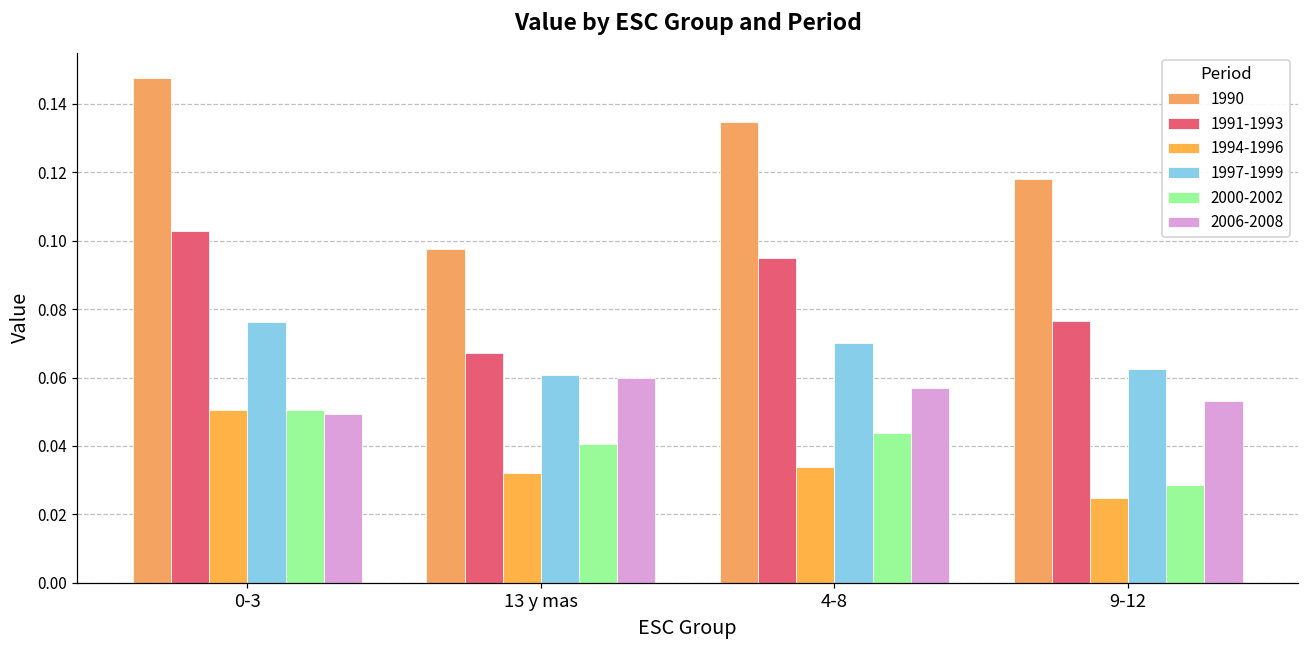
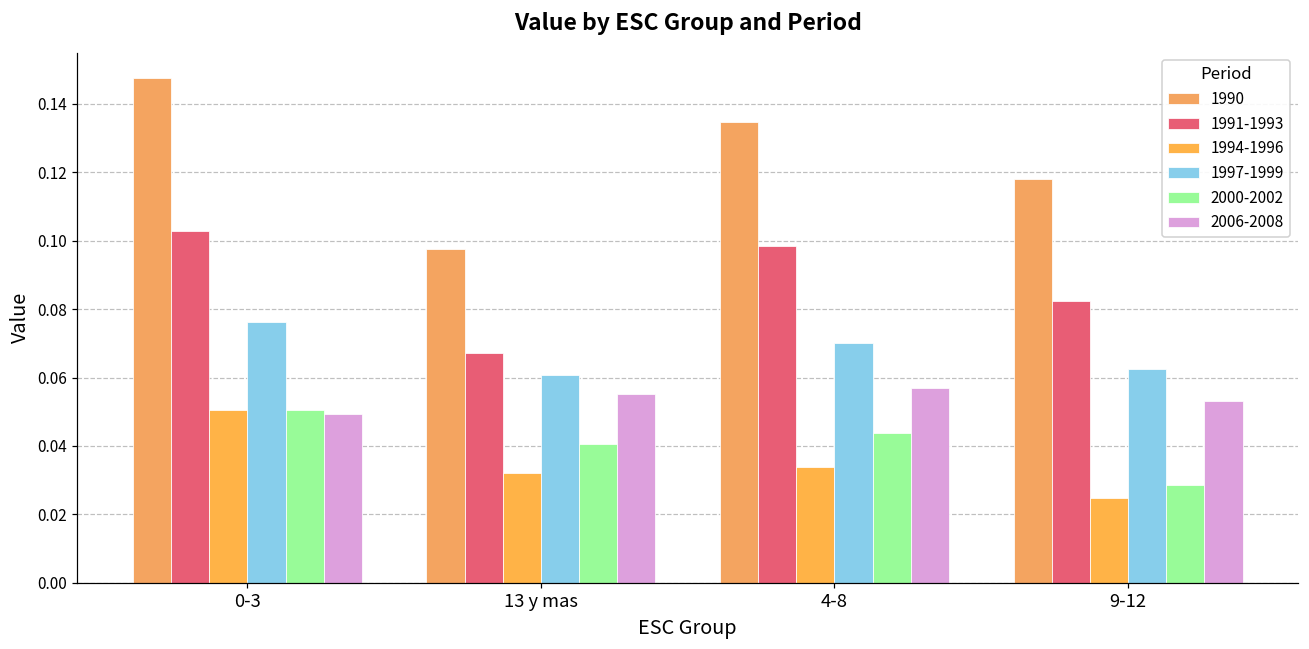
2006-2008, 13 y mas: 0.060 -> 0.055
1991-1993, 4-8: 0.095 -> 0.098
1991-1993, 9-12: 0.077 -> 0.083
